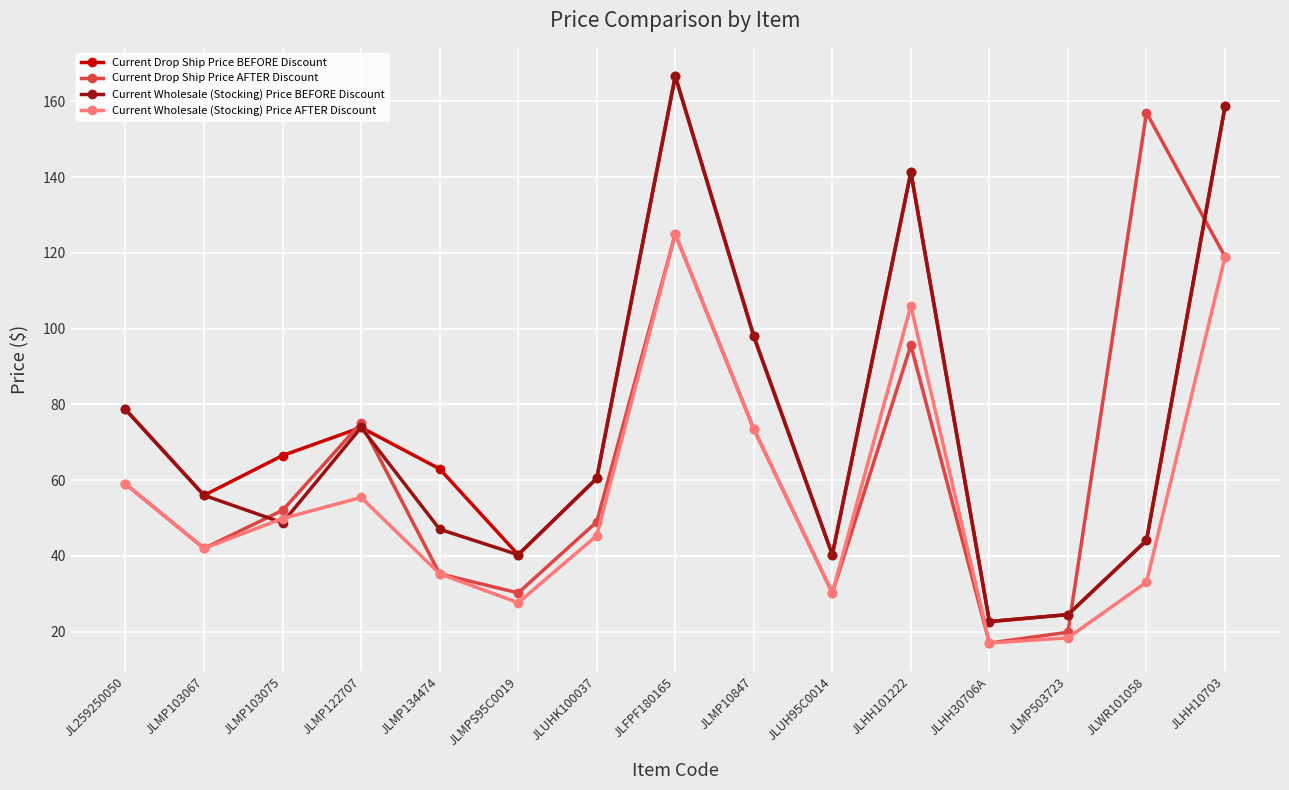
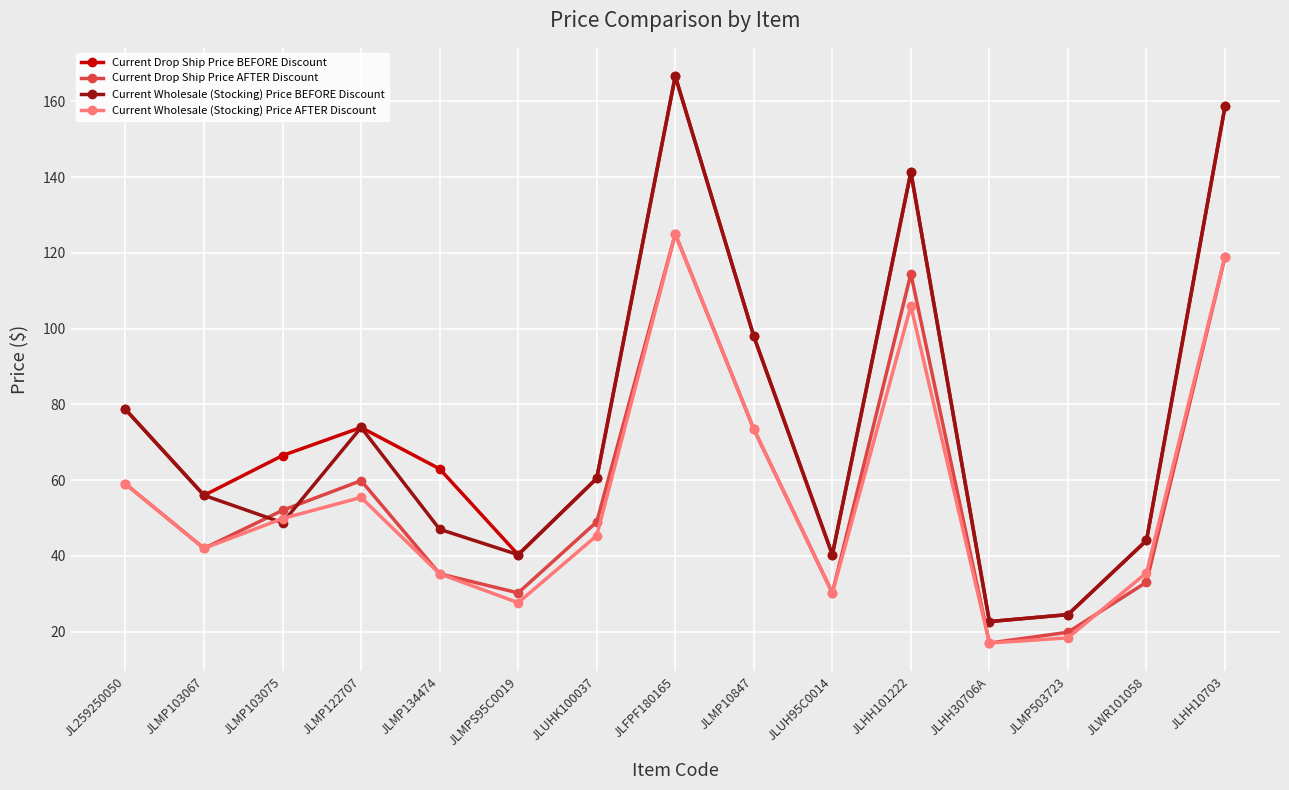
Current Drop Ship Price AFTER Discount, JLMP122707: 75 -> 60
Current Drop Ship Price AFTER Discount, JLHH101222: 96 -> 114
Current Drop Ship Price AFTER Discount, JLWR101058: 157 -> 33
Current Wholesale (Stocking) Price AFTER Discount, JLWR101058: 33 -> 36
